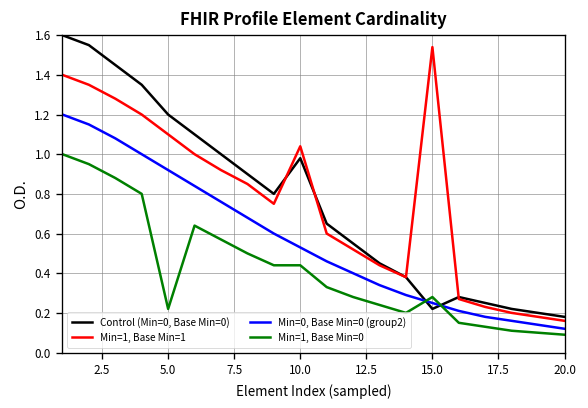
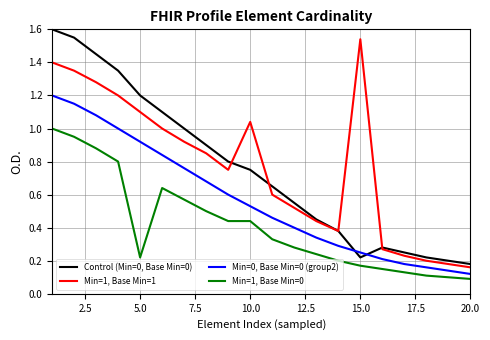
Control (Min=0, Base Min=0), 10.0: 0.98 -> 0.75
Min=1, Base Min=0, 15.0: 0.28 -> 0.17
